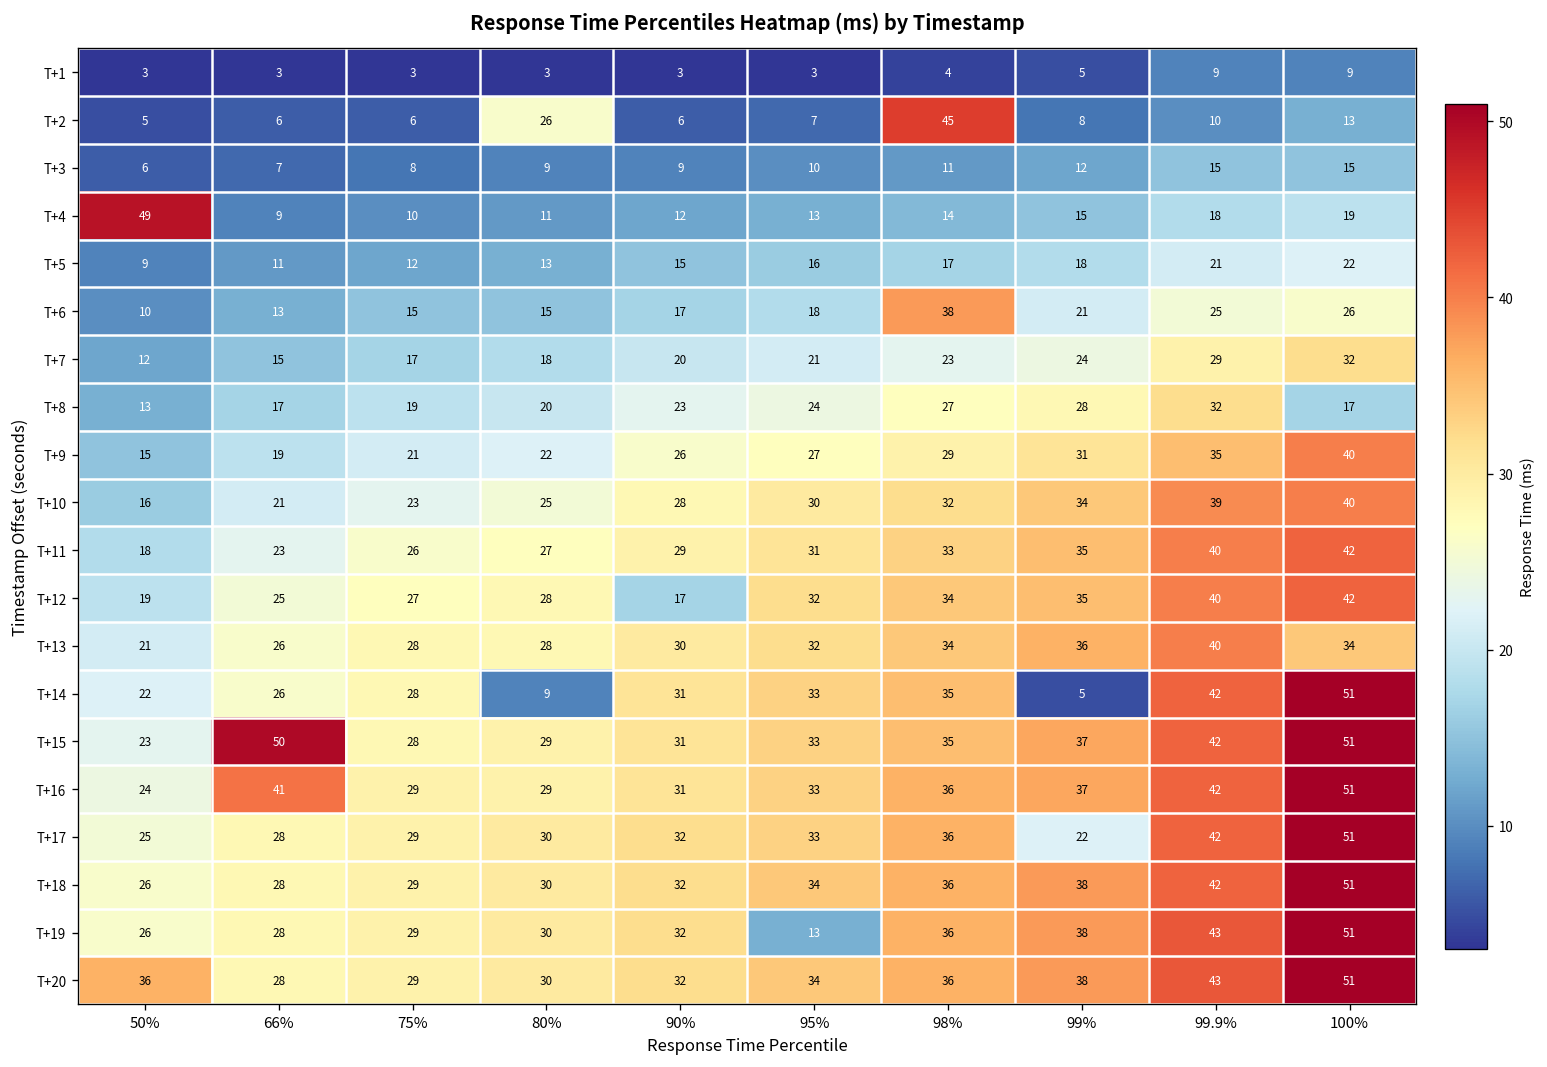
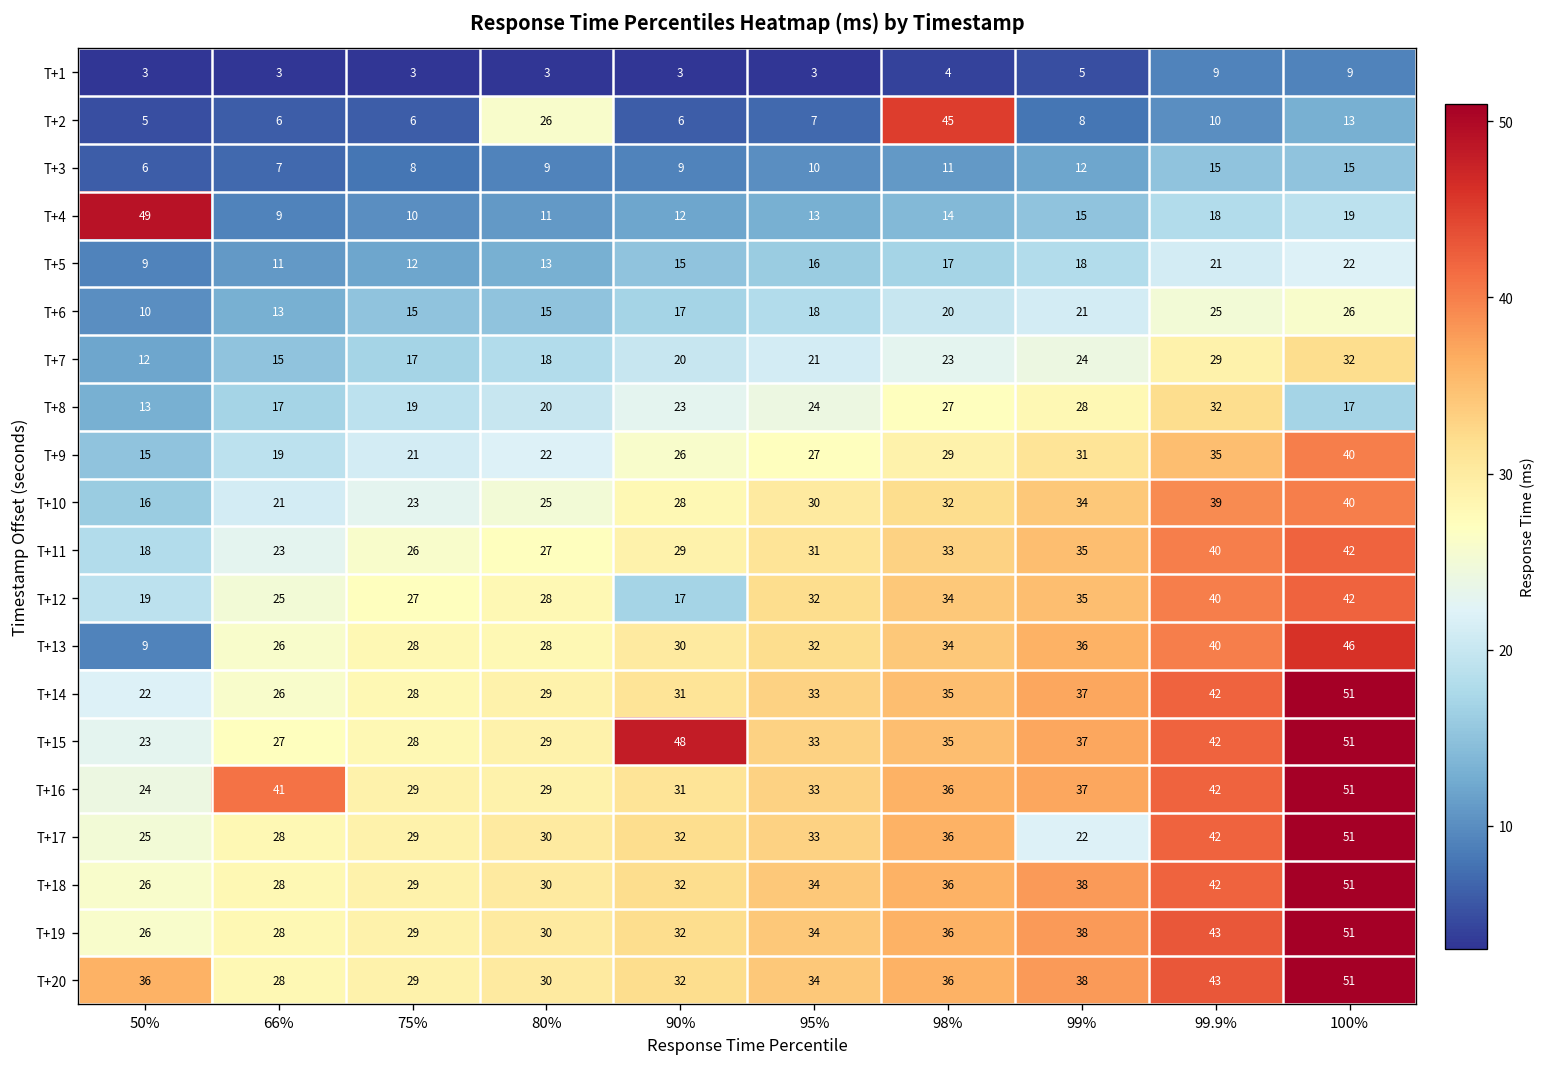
T+6, 98%: 38 -> 20
T+13, 50%: 21 -> 9
T+13, 100%: 34 -> 46
T+14, 80%: 9 -> 29
T+14, 99%: 5 -> 37
T+15, 66%: 50 -> 27
T+15, 90%: 31 -> 48
T+19, 95%: 13 -> 34
